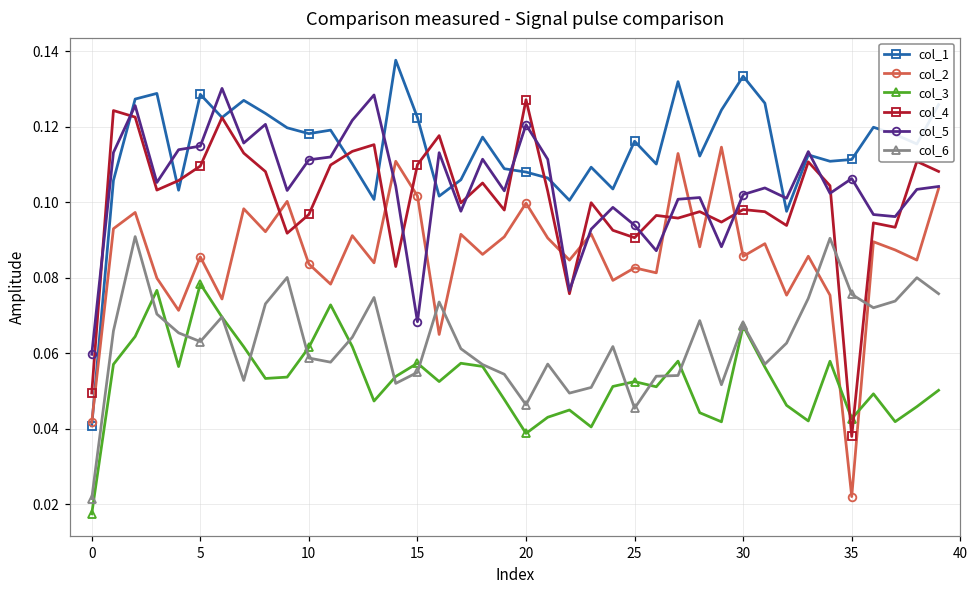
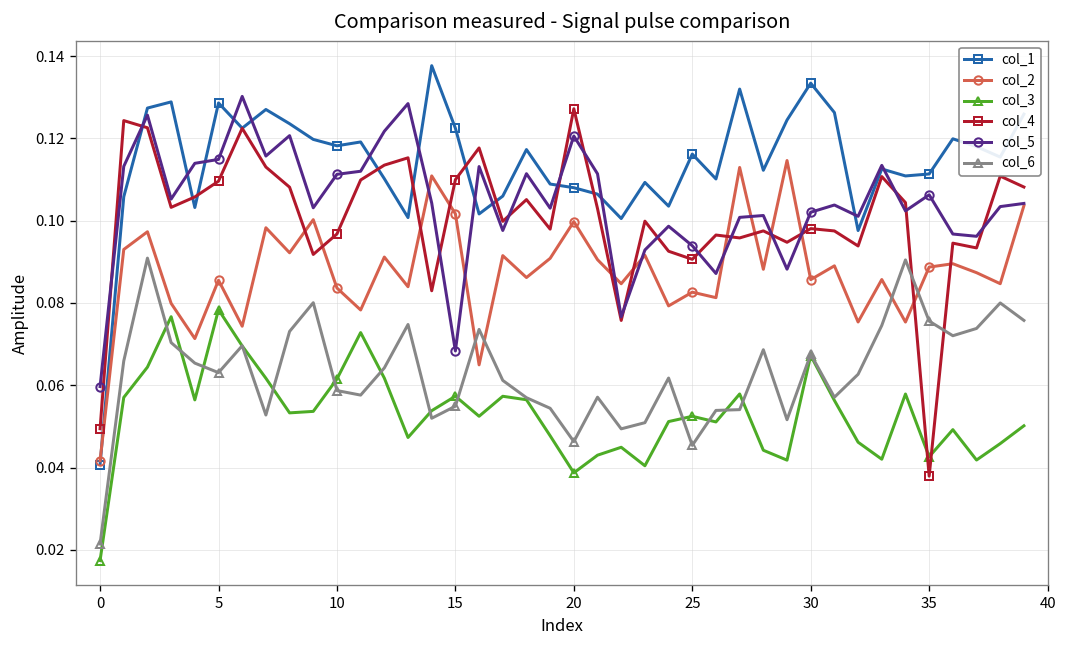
col_2, 35: 0.022 -> 0.089
